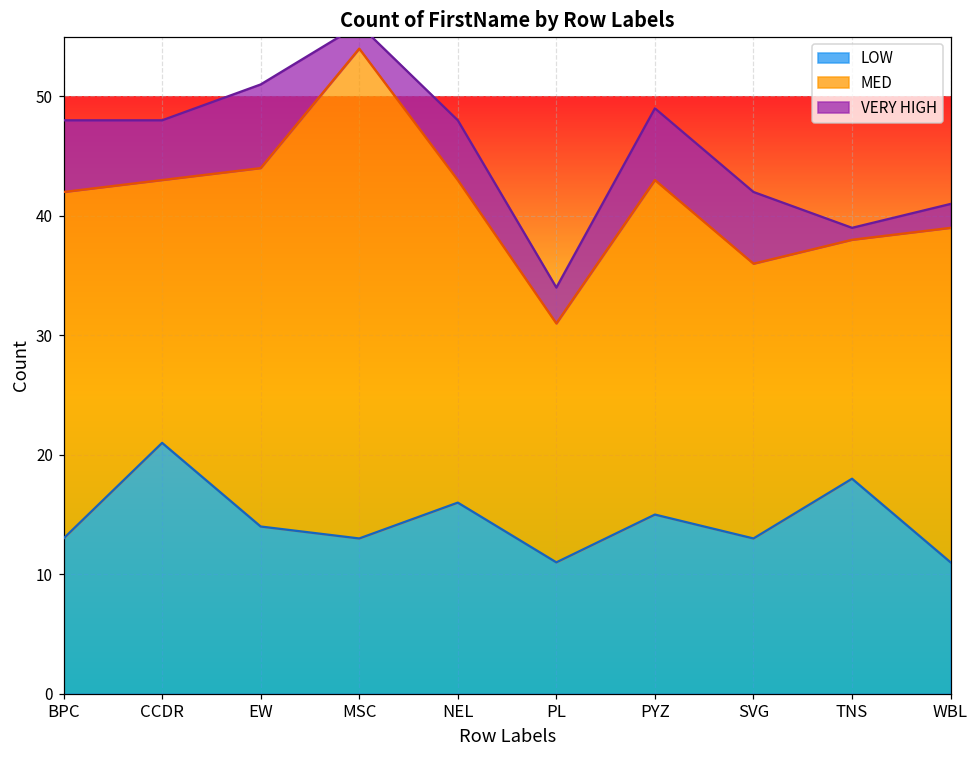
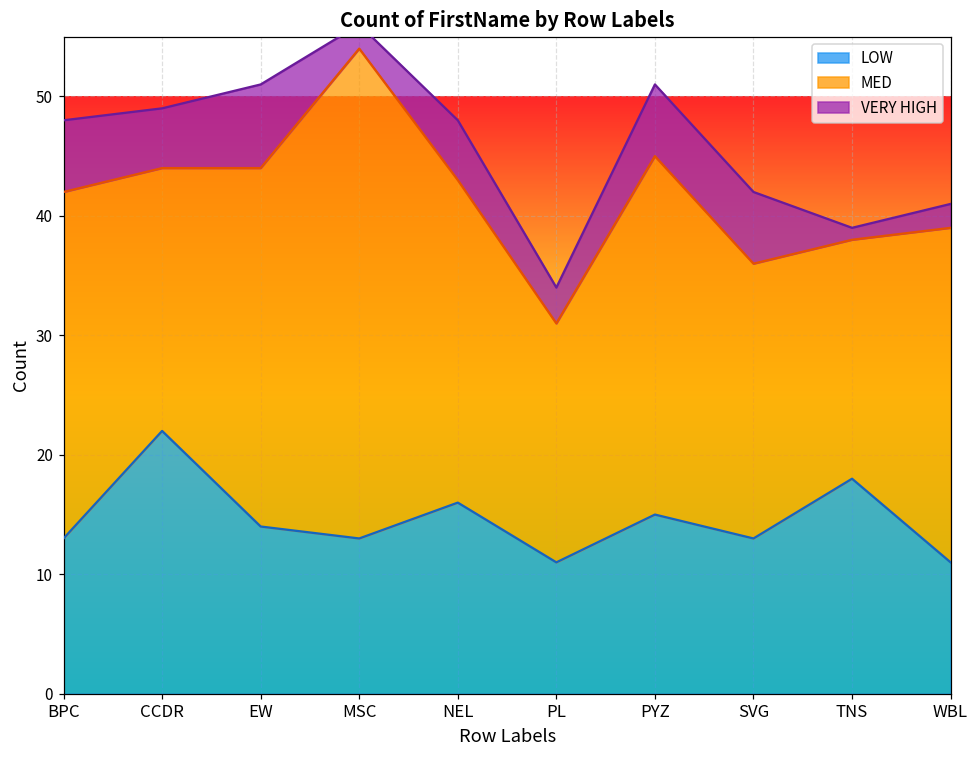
LOW, CCDR: 21 -> 22
MED, PYZ: 28 -> 30
